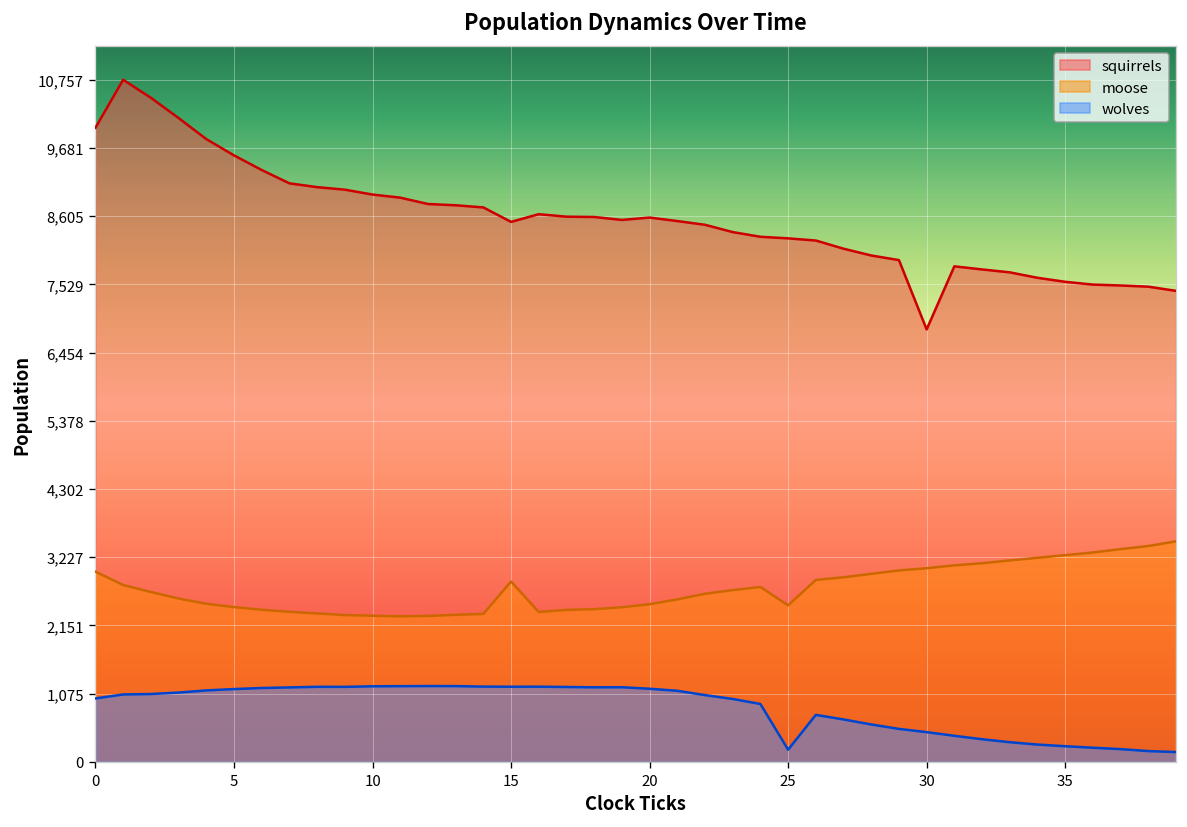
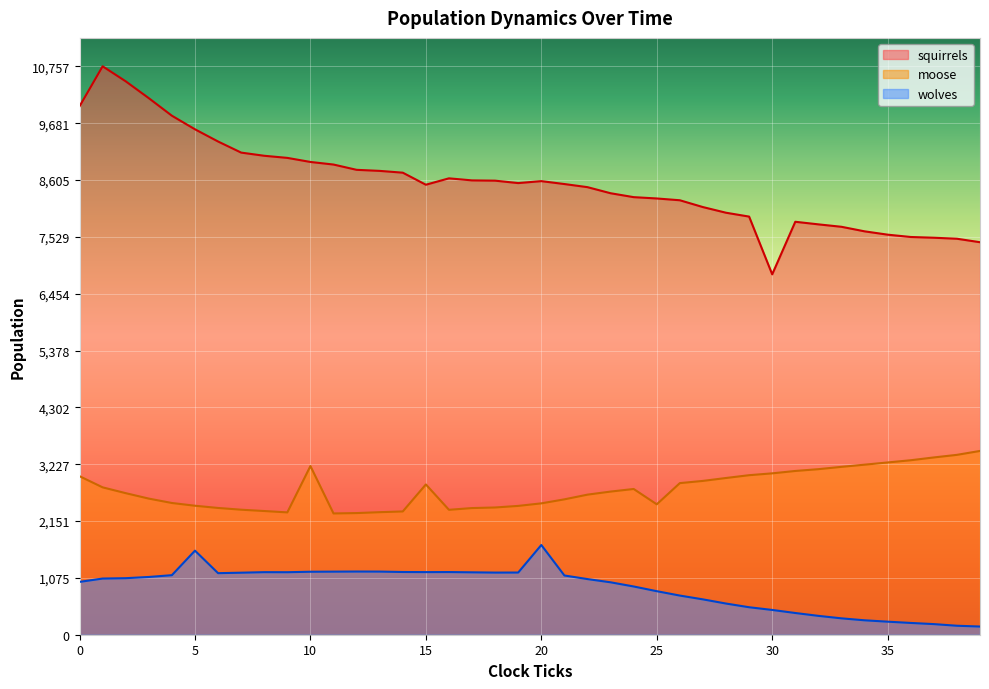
wolves, 5: 1,100 -> 1,600
moose, 10: 2,300 -> 3,200
wolves, 20: 1,200 -> 1,700
wolves, 25: 200 -> 800
